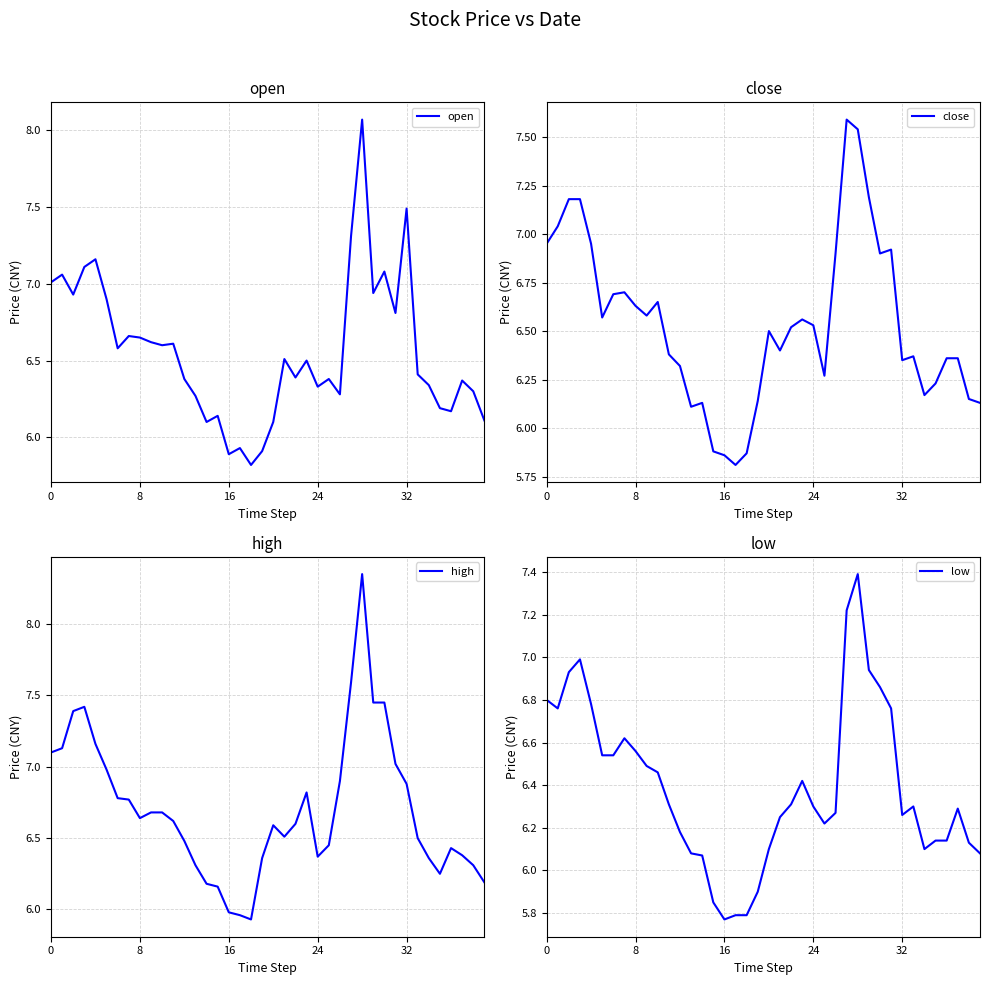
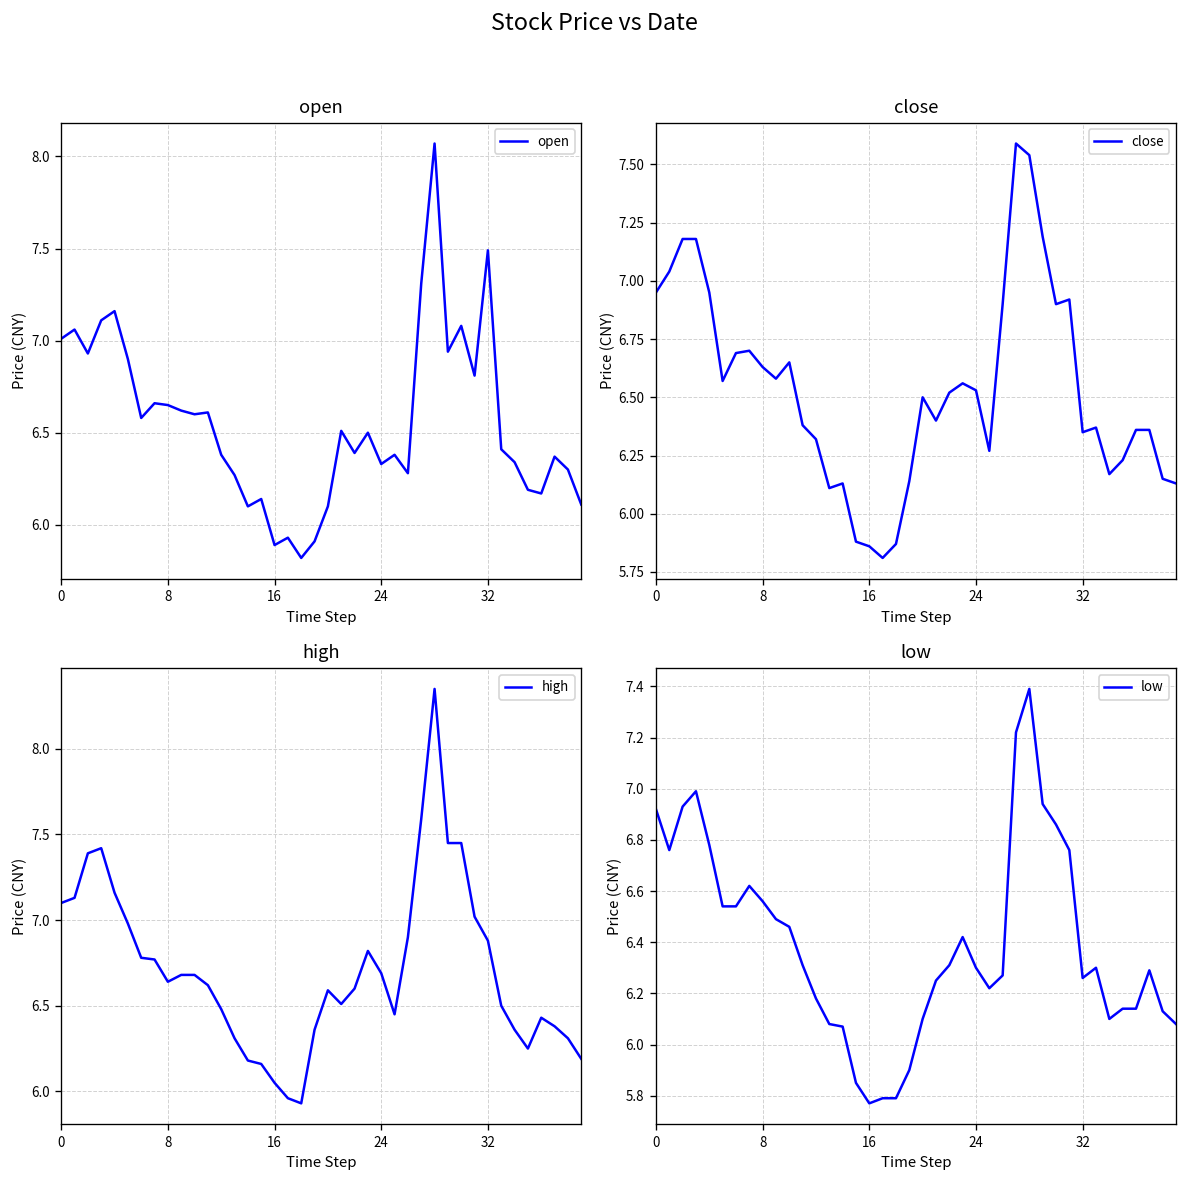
high, 16: 5.98 -> 6.05
high, 24: 6.37 -> 6.69
low, 0: 6.80 -> 6.92
